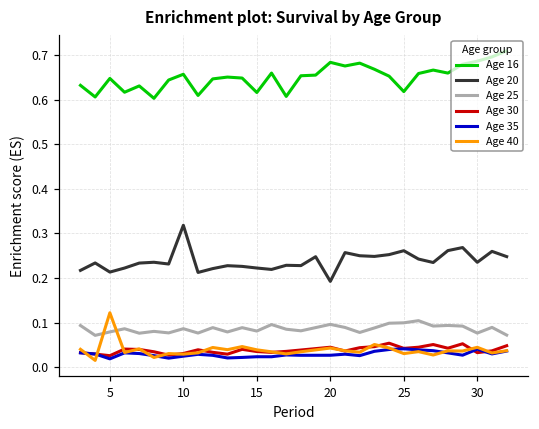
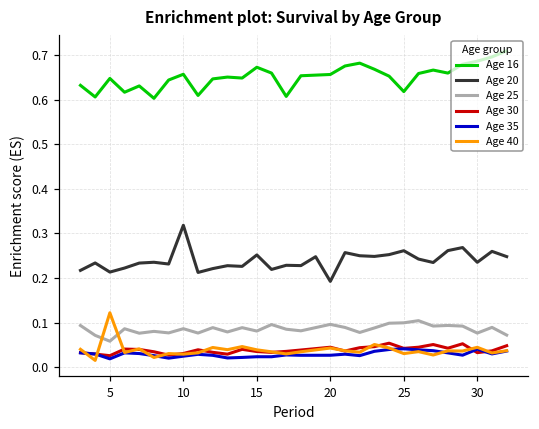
Age 25, 5: 0.08 -> 0.06
Age 16, 15: 0.62 -> 0.67
Age 20, 15: 0.22 -> 0.25
Age 16, 20: 0.68 -> 0.66
